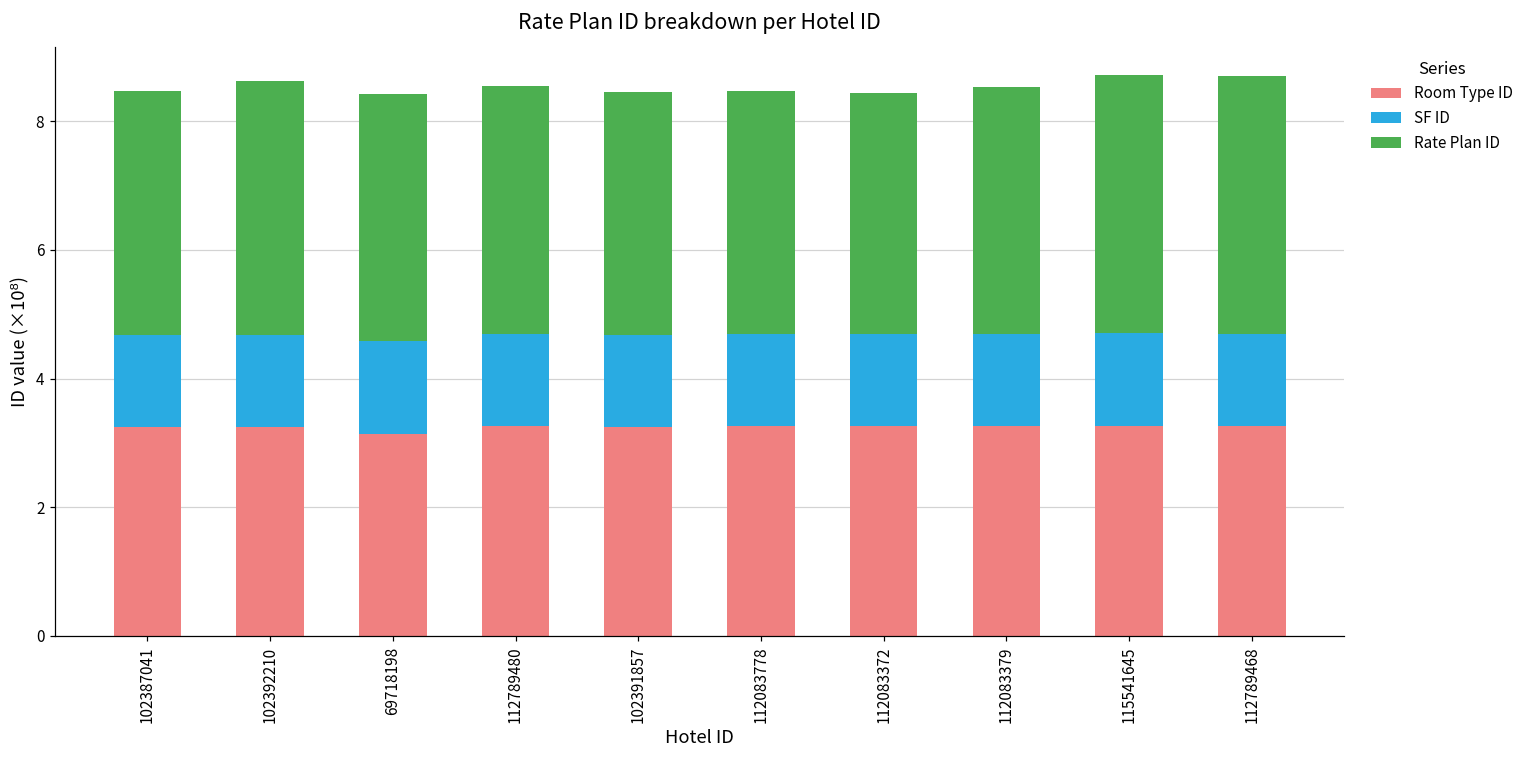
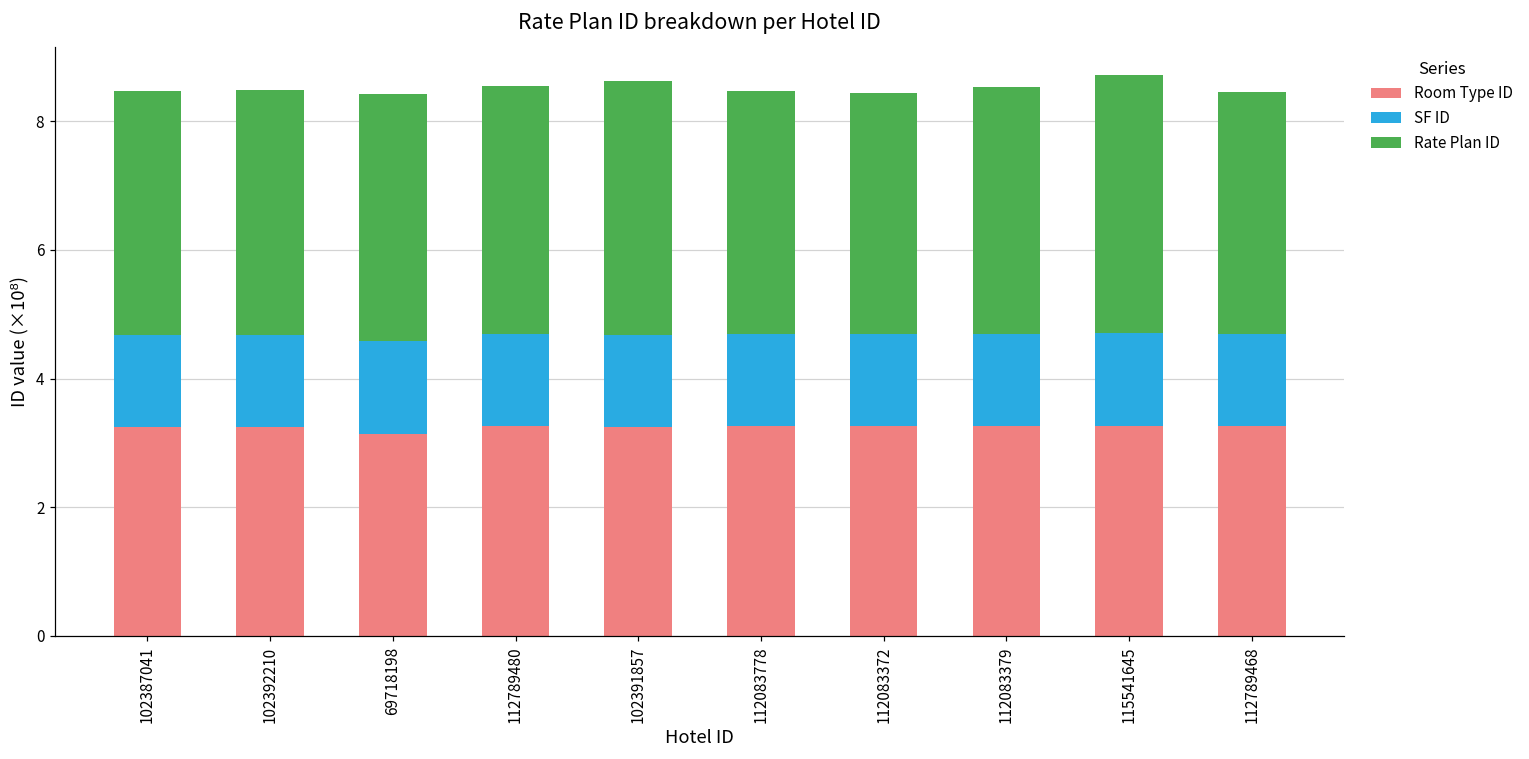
Rate Plan ID, 102392210: 3.9 -> 3.8
Rate Plan ID, 102391857: 3.8 -> 3.9
Rate Plan ID, 112789468: 4.0 -> 3.8
